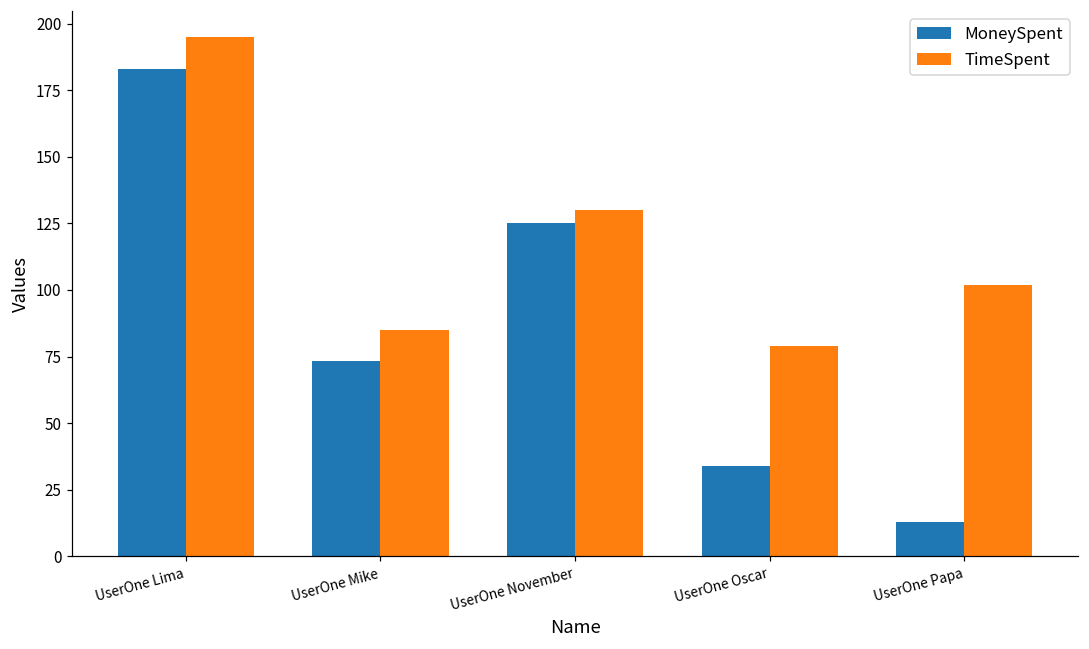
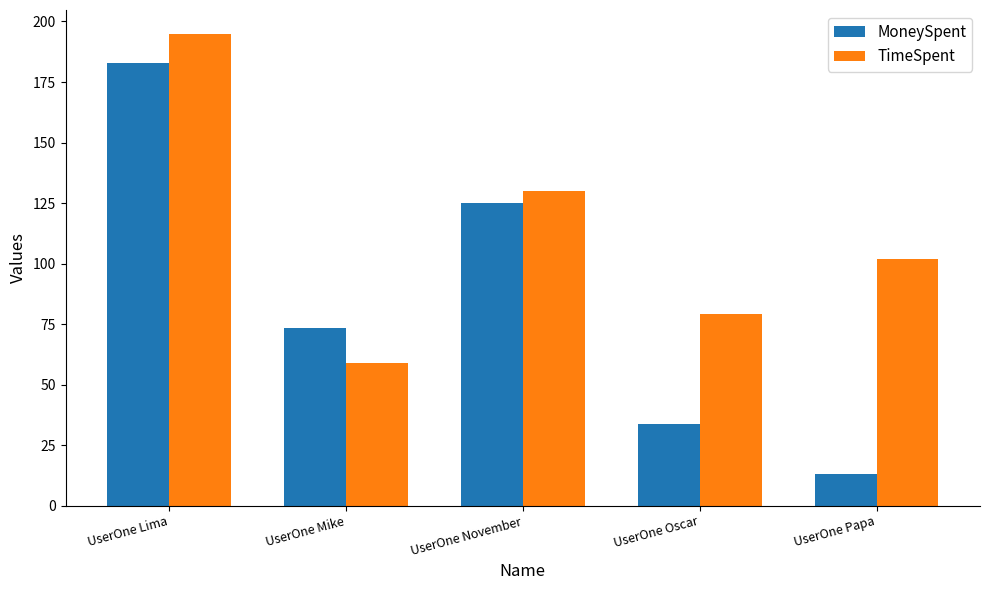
TimeSpent, UserOne Mike: 85 -> 59
